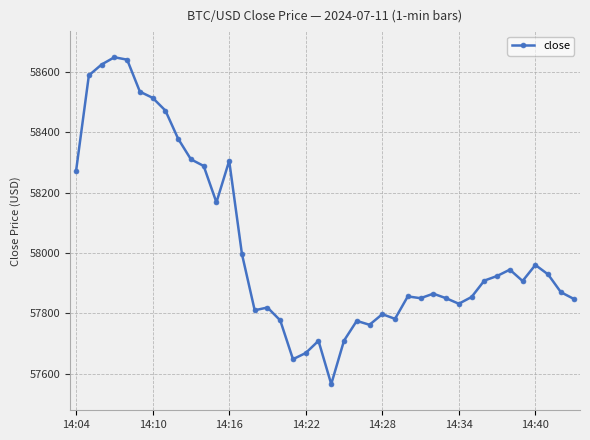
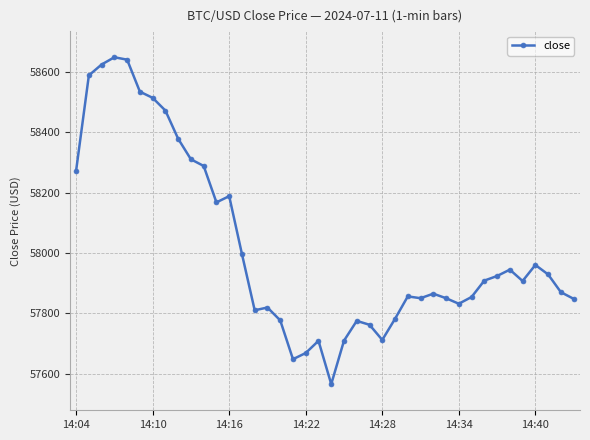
14:16: 58310 -> 58190
14:28: 57800 -> 57710
